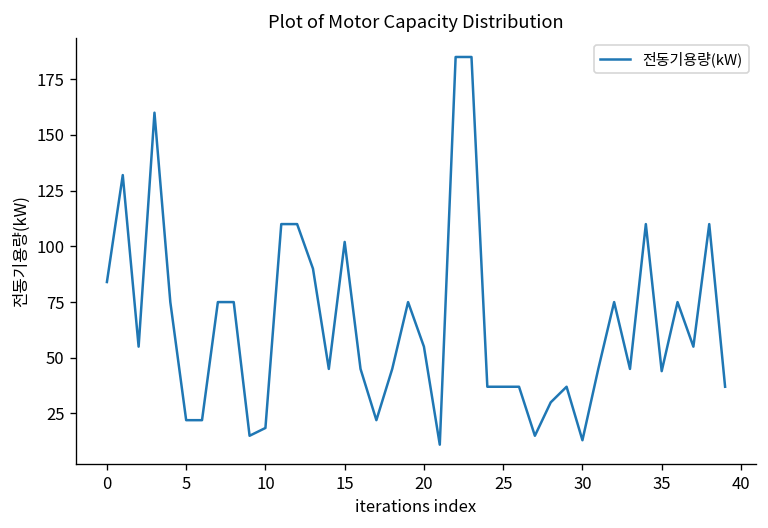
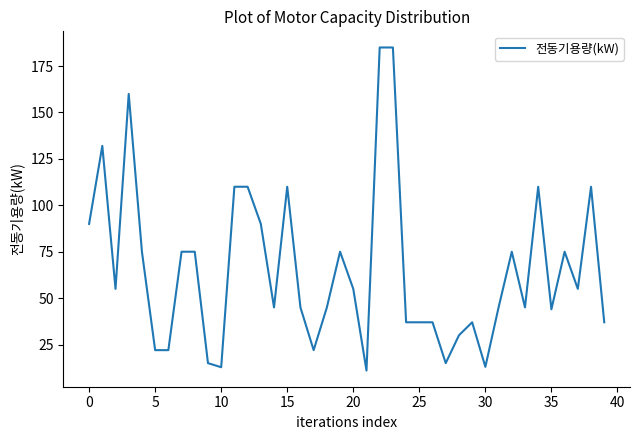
0: 84 -> 90
10: 19 -> 13
15: 102 -> 110
